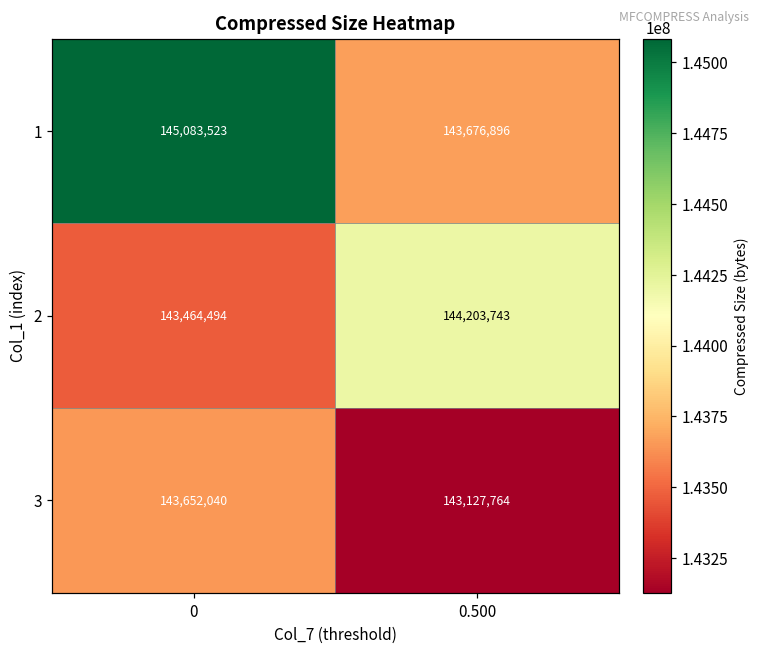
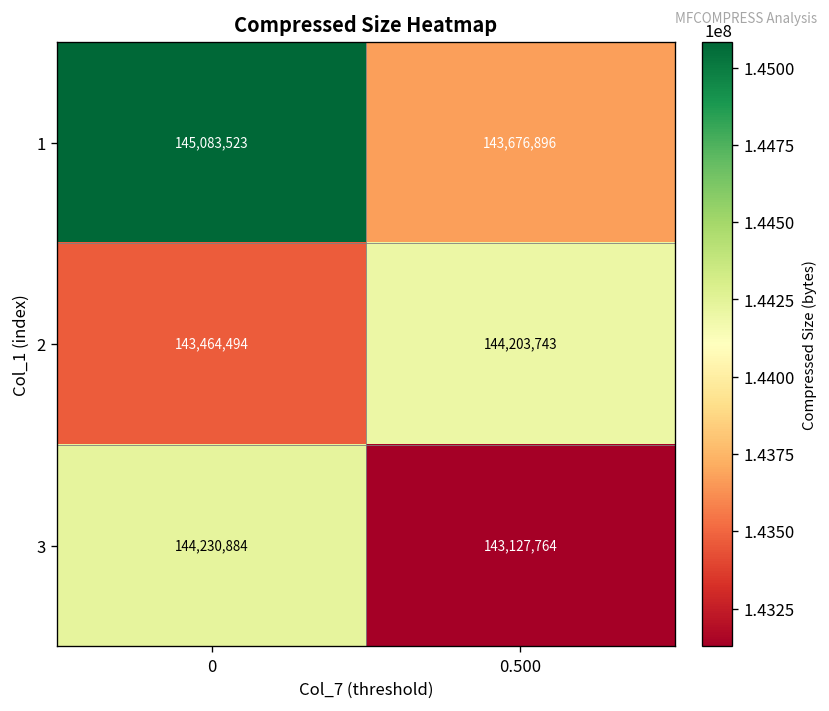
3, 0: 143,652,040 -> 144,230,884
